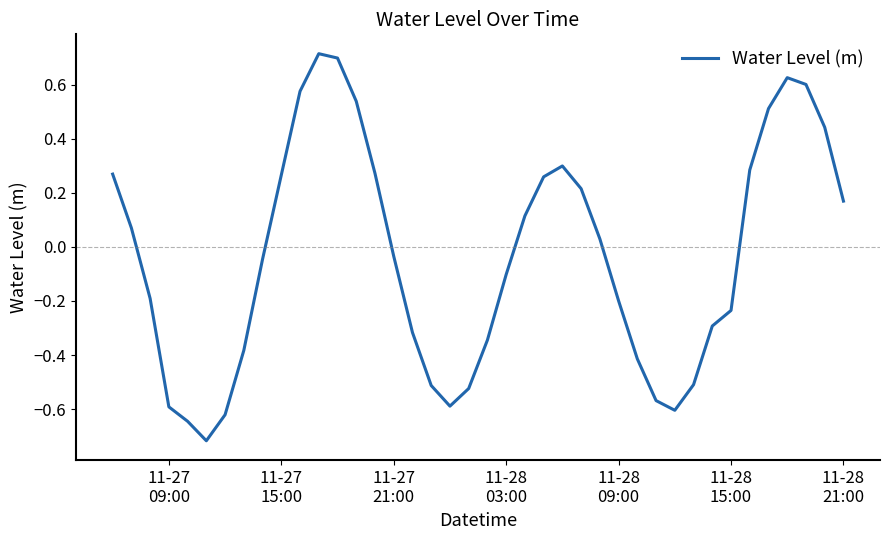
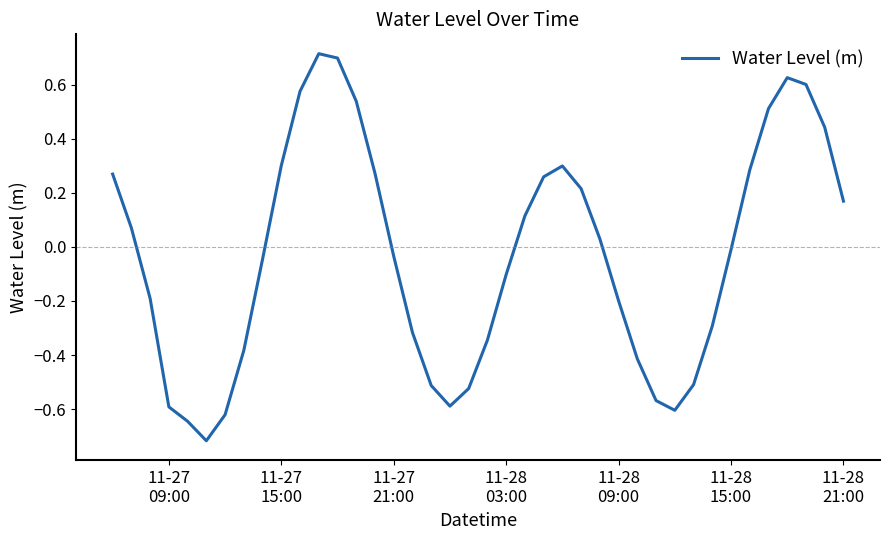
11-27 15:00: 0.27 -> 0.30
11-28 15:00: -0.24 -> -0.01
